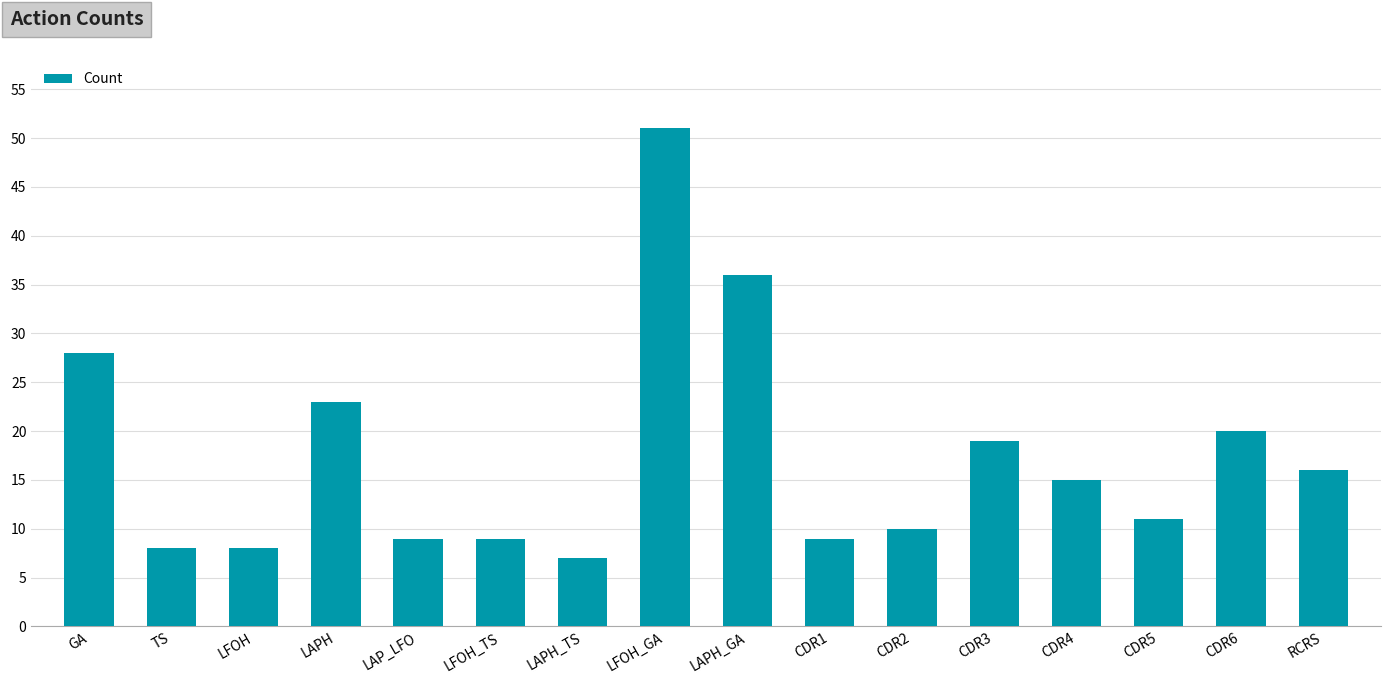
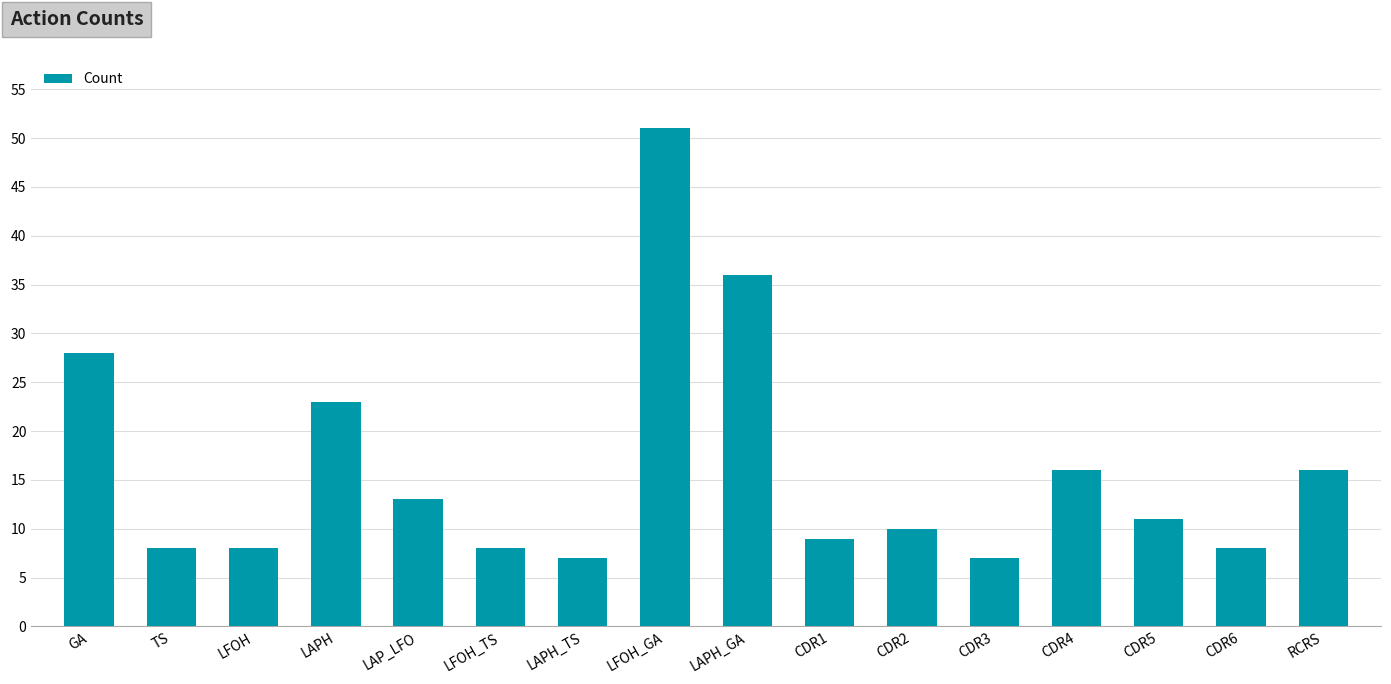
LAP_LFO: 9 -> 13
LFOH_TS: 9 -> 8
CDR3: 19 -> 7
CDR4: 15 -> 16
CDR6: 20 -> 8
